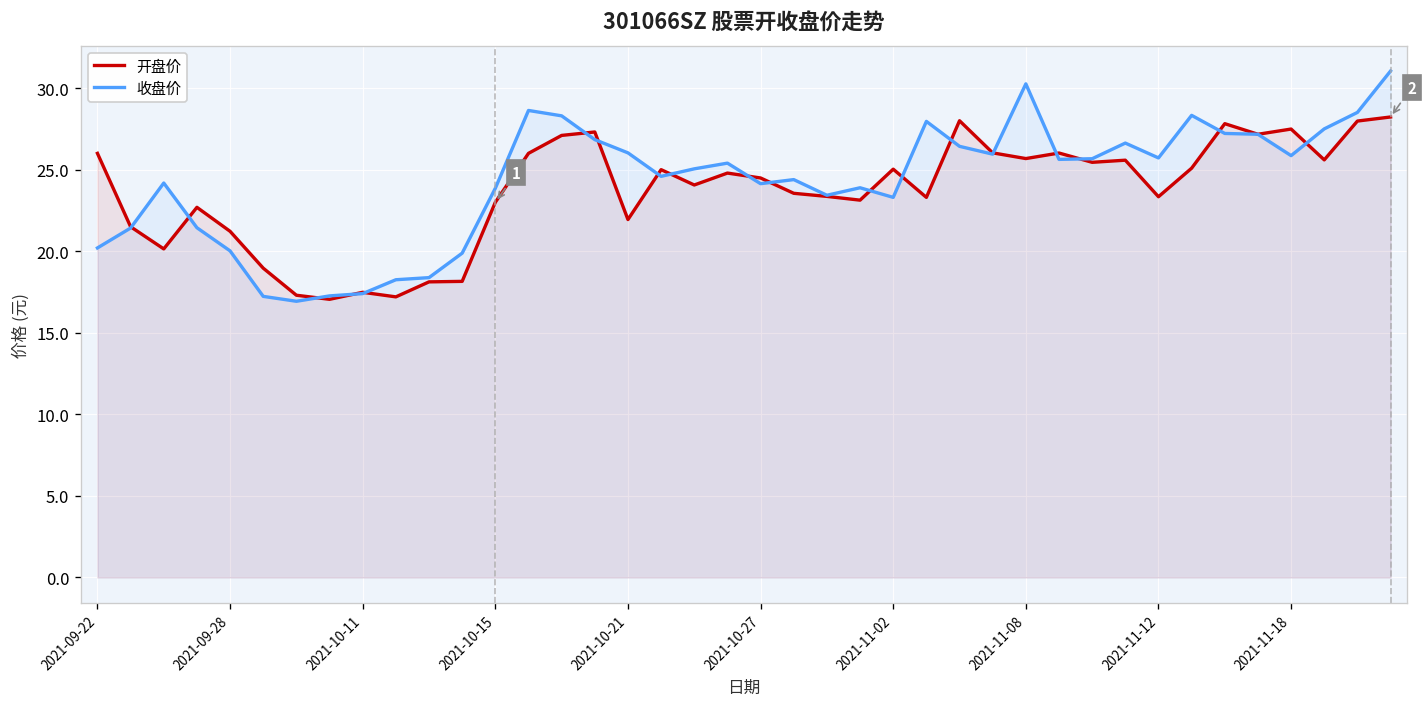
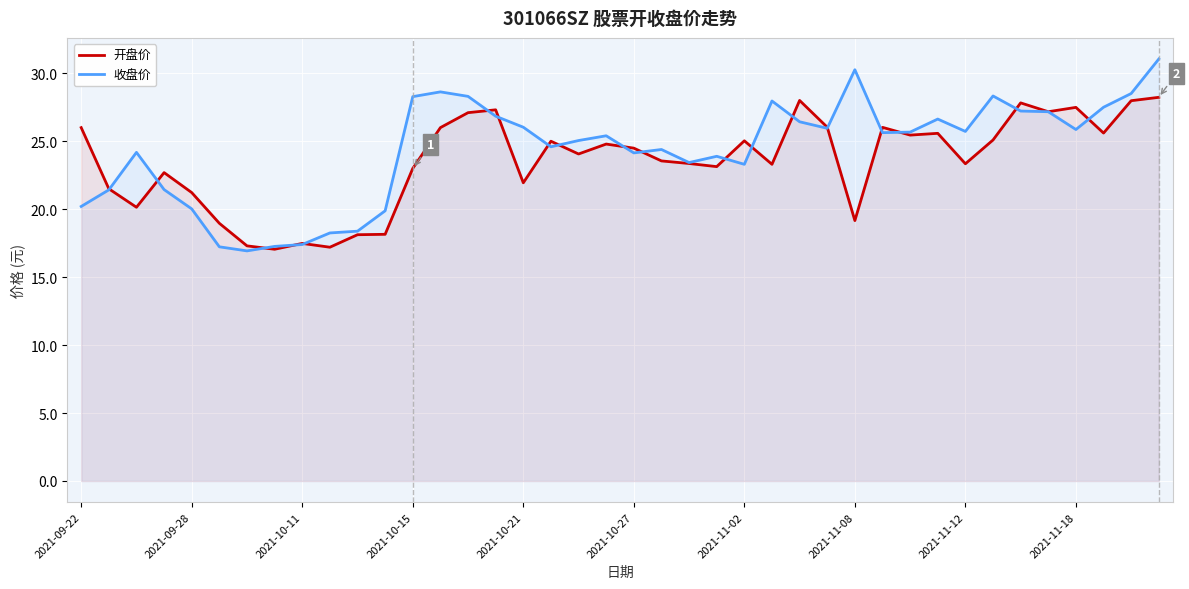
收盘价, 2021-10-15: 23.9 -> 28.3
开盘价, 2021-11-08: 25.7 -> 19.2
